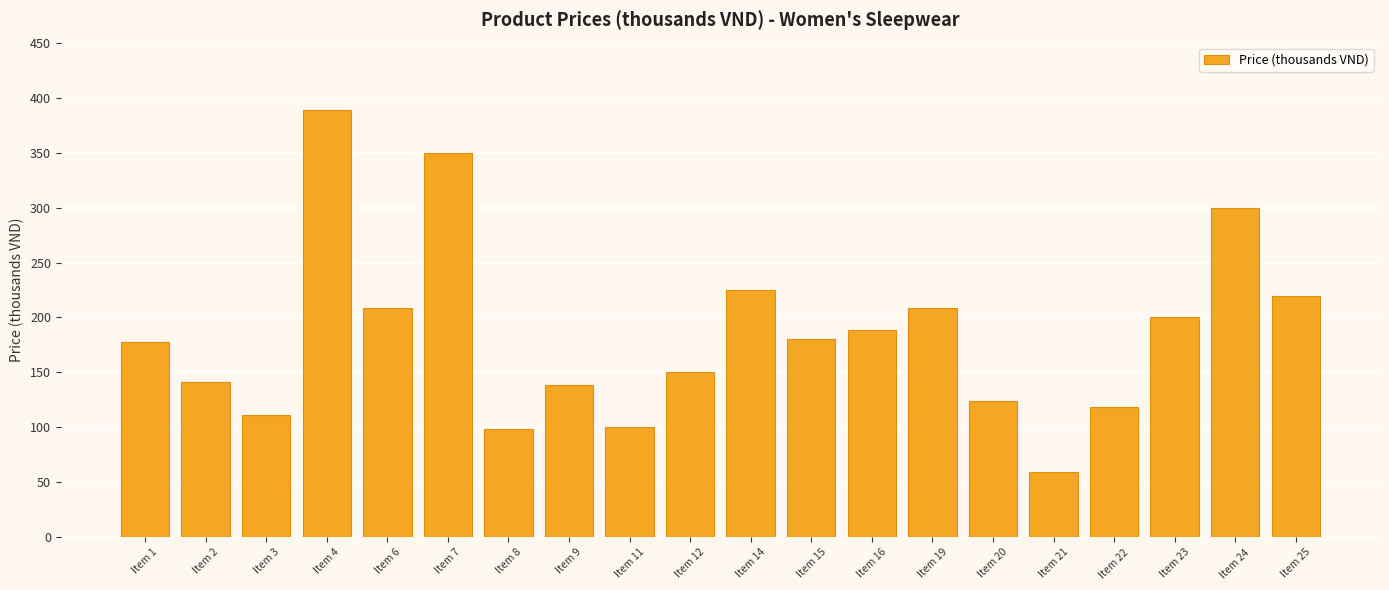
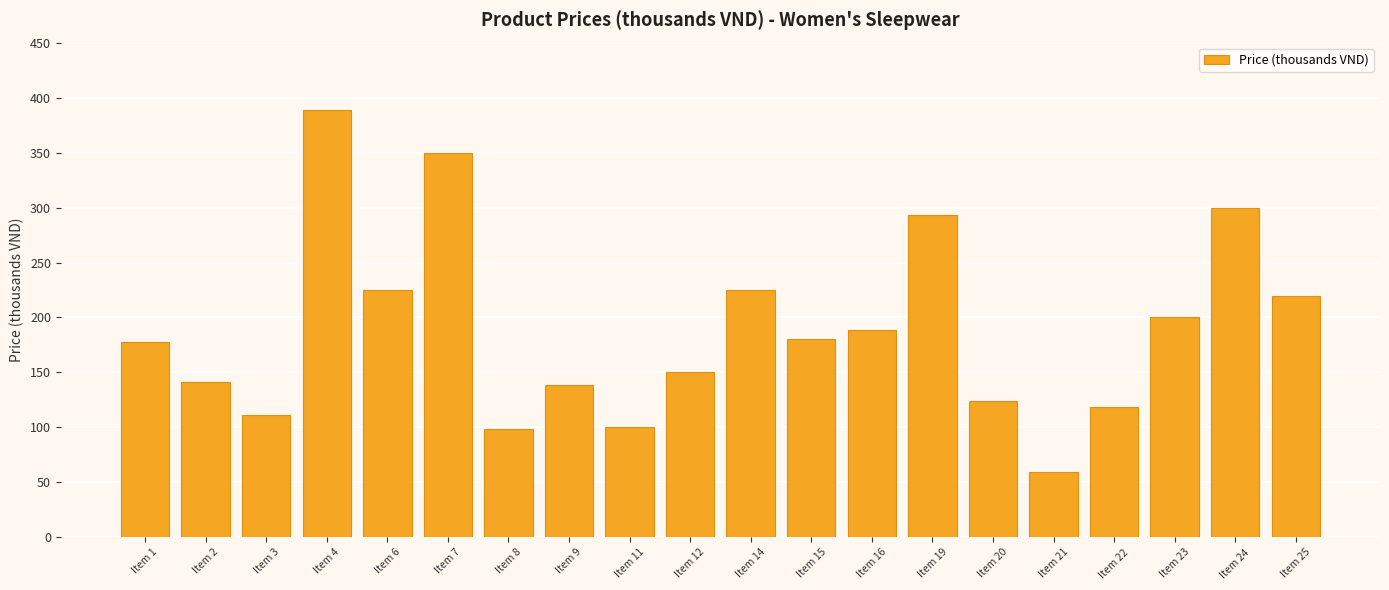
Item 6: 209 -> 225
Item 19: 209 -> 293
